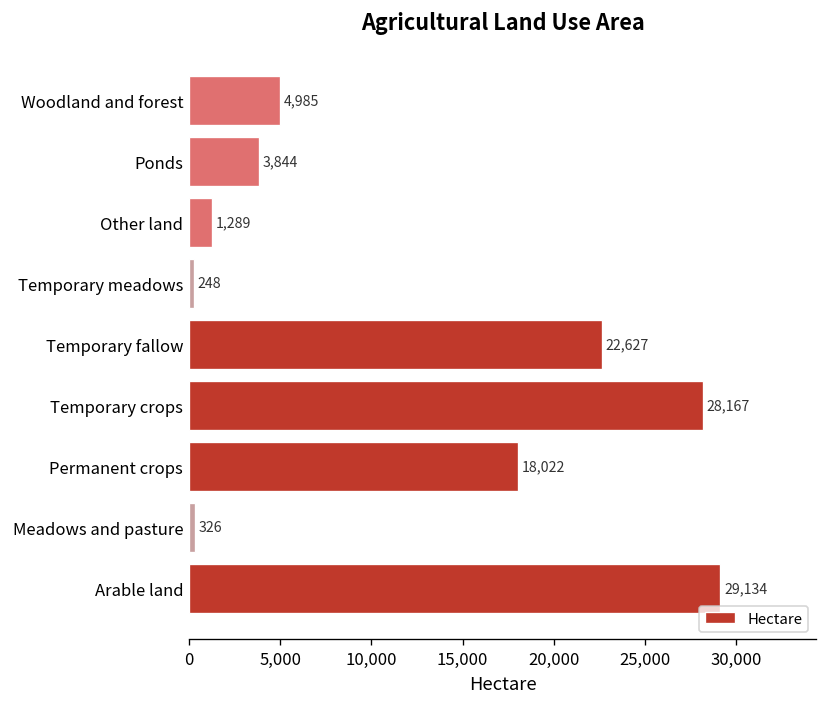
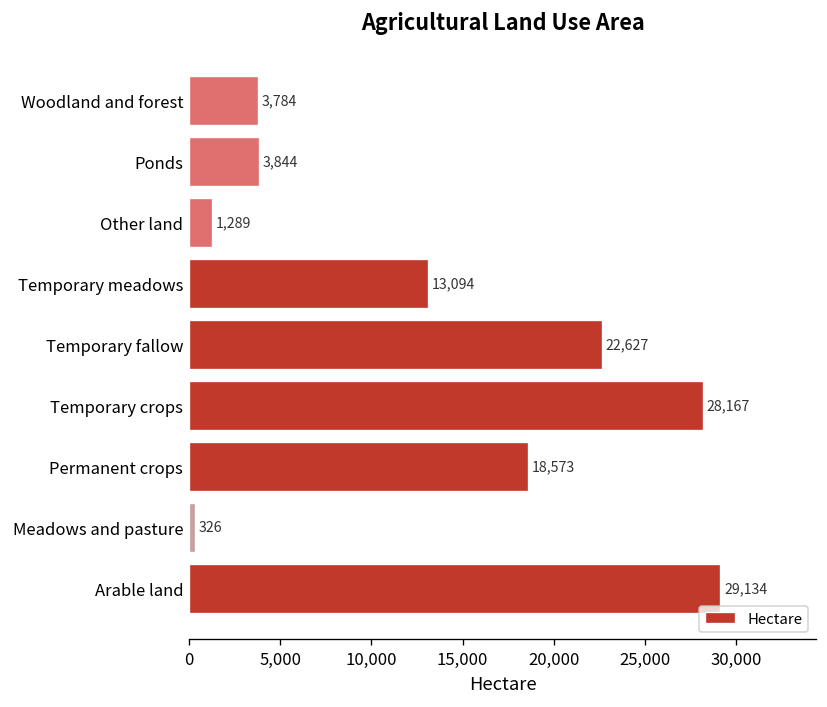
Woodland and forest: 4,985 -> 3,784
Temporary meadows: 248 -> 13,094
Permanent crops: 18,022 -> 18,573
